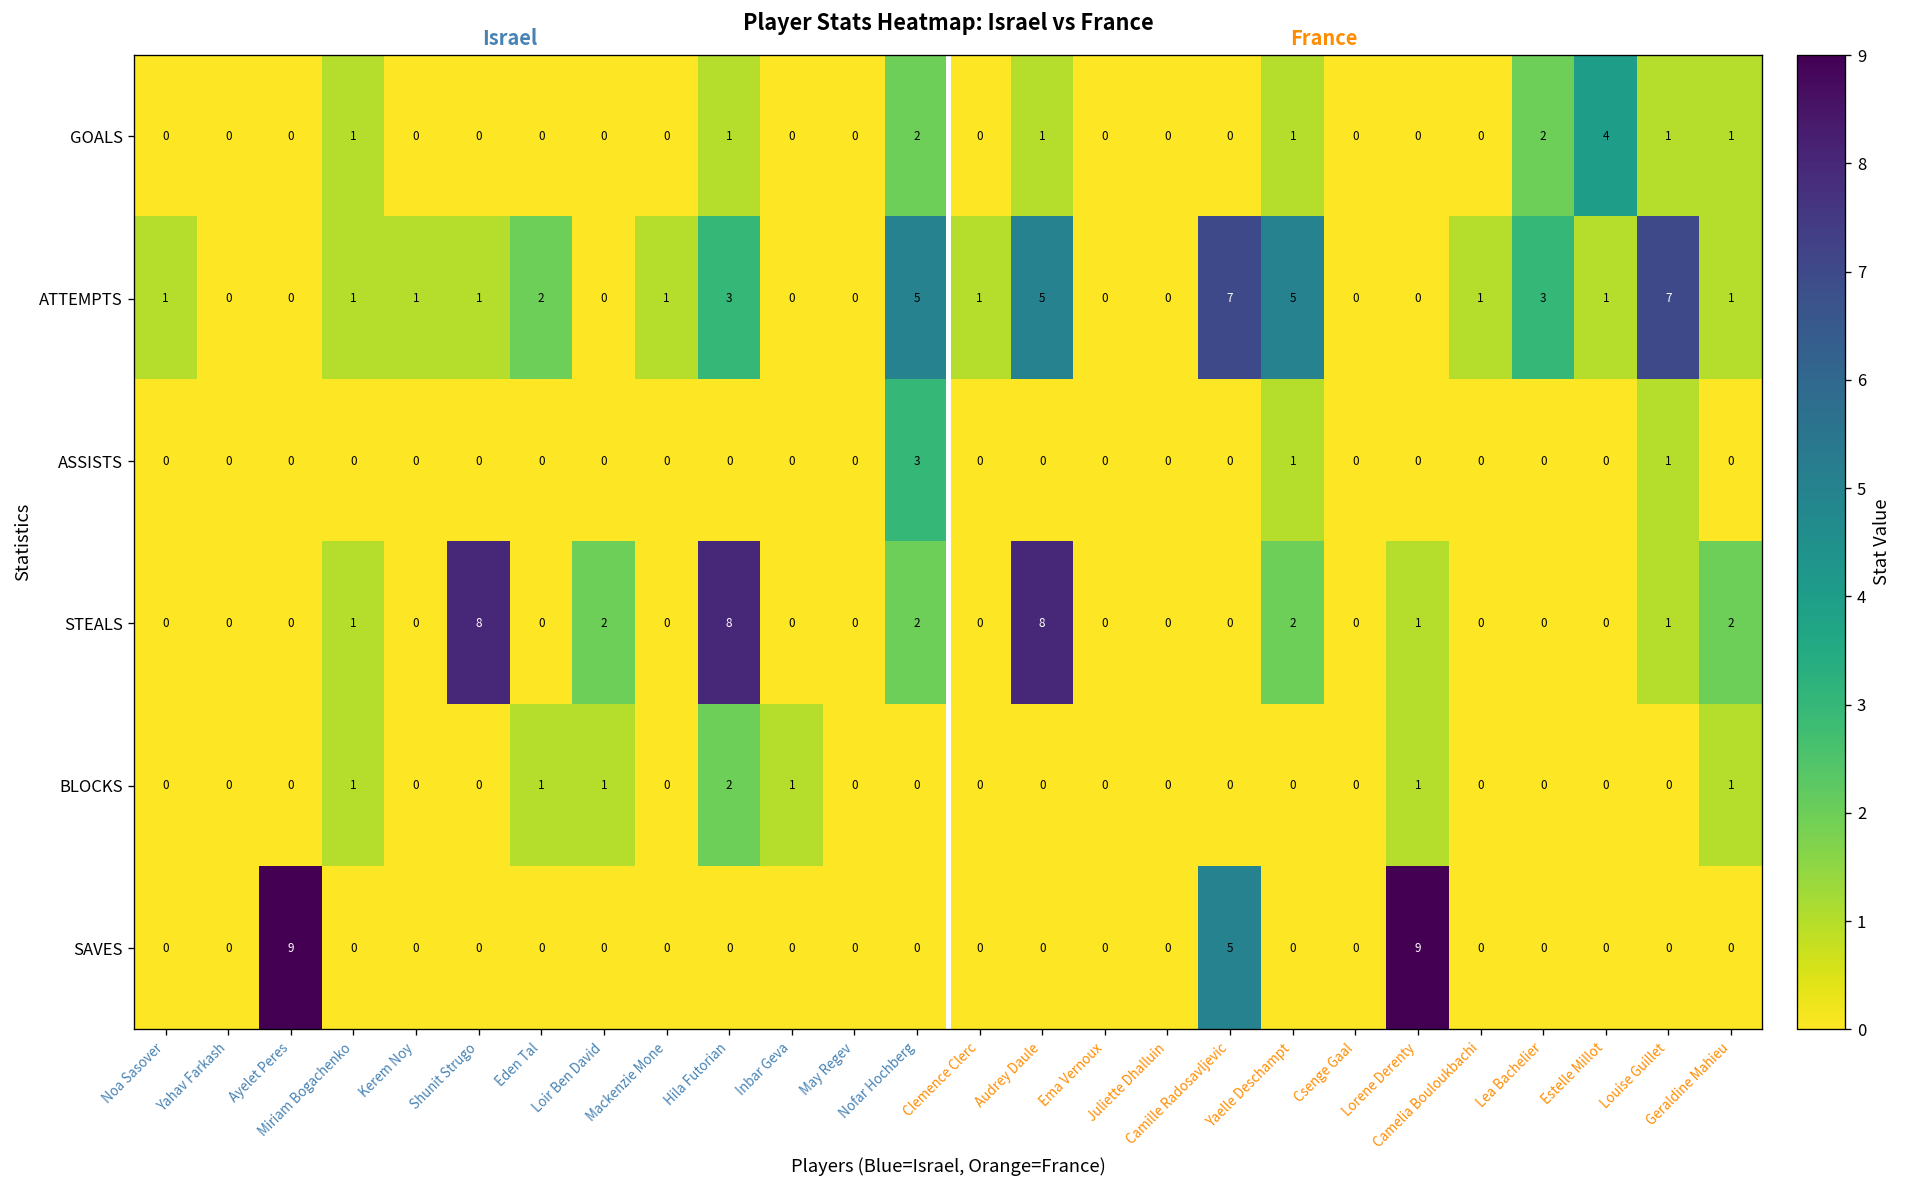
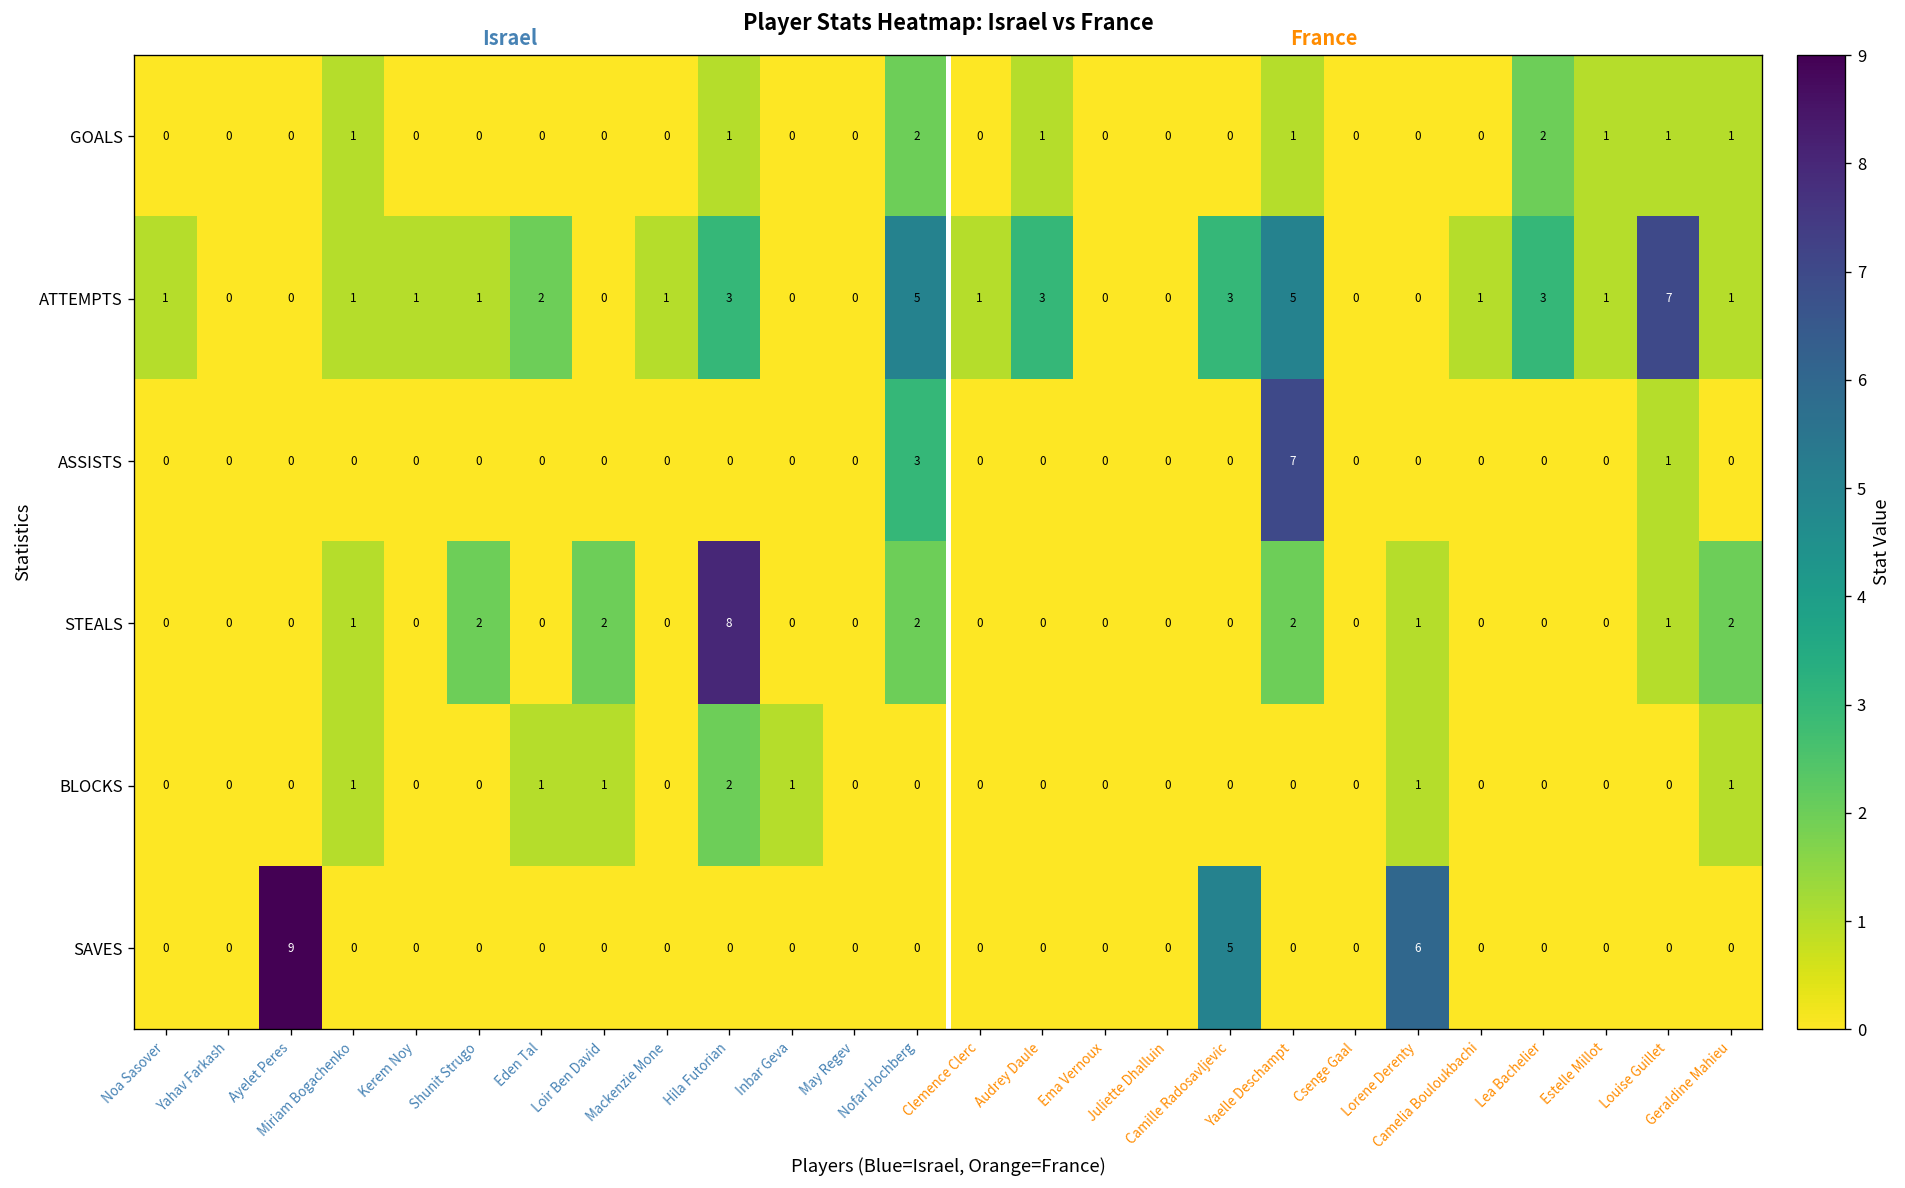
GOALS, Estelle Millot: 4 -> 1
ATTEMPTS, Audrey Daule: 5 -> 3
ATTEMPTS, Camille Radosavljevic: 7 -> 3
ASSISTS, Yaelle Deschampt: 1 -> 7
STEALS, Shunit Strugo: 8 -> 2
STEALS, Audrey Daule: 8 -> 0
SAVES, Lorene Derenty: 9 -> 6
